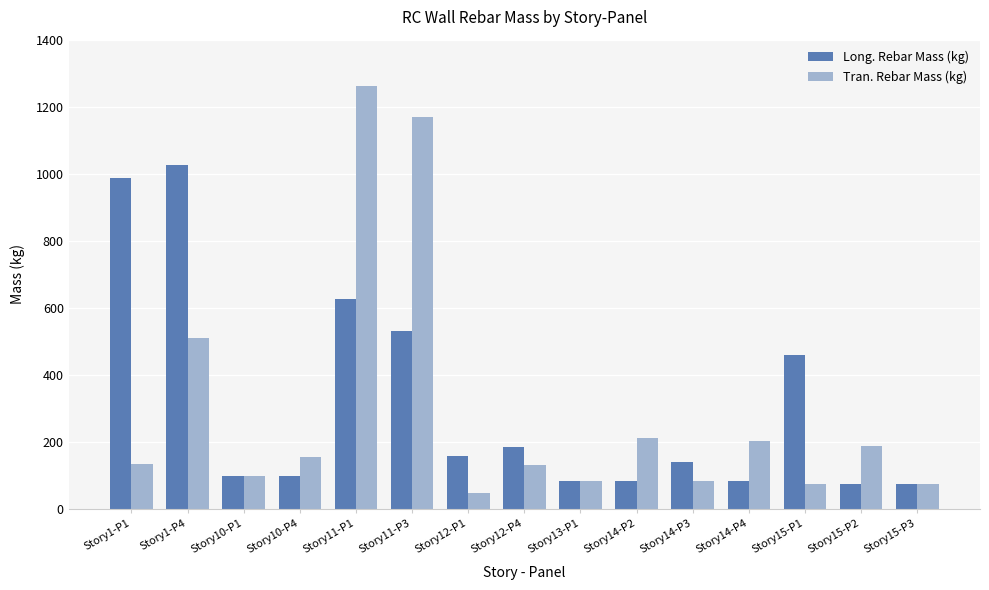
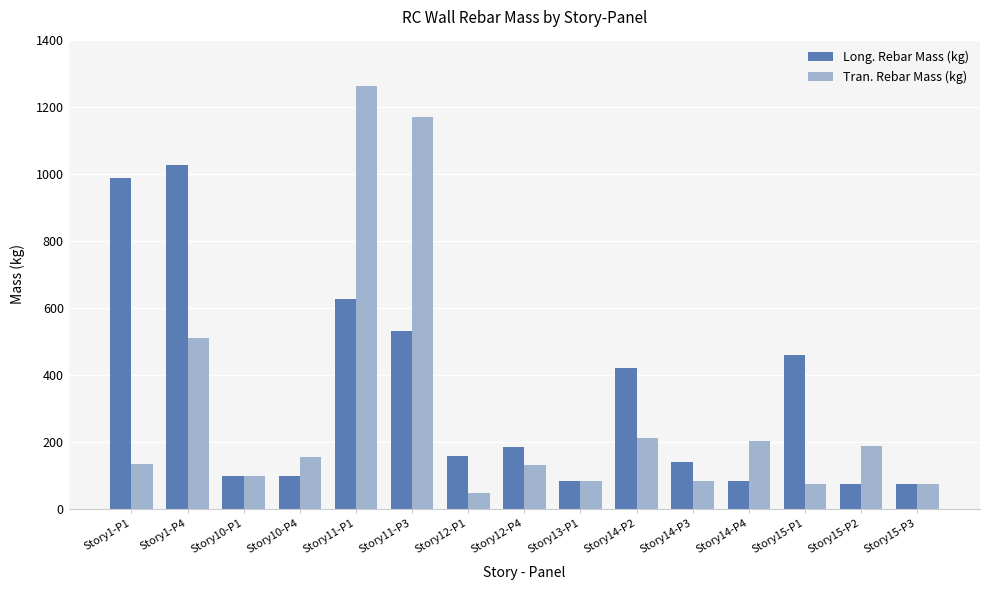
Long. Rebar Mass (kg), Story14-P2: 80 -> 420
